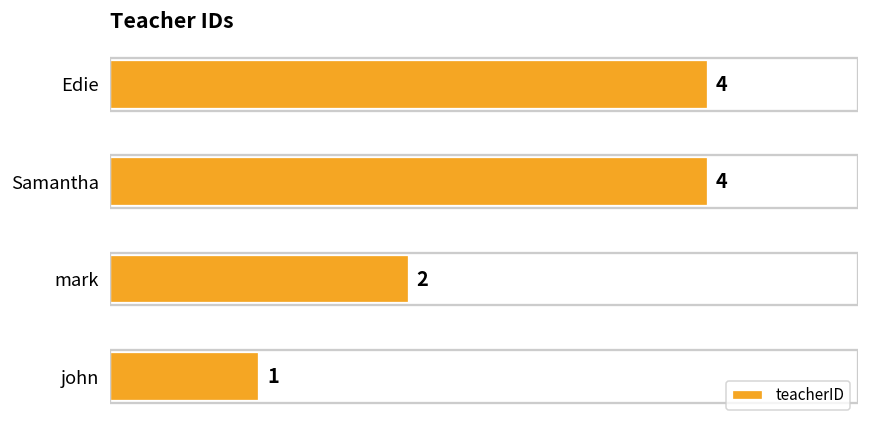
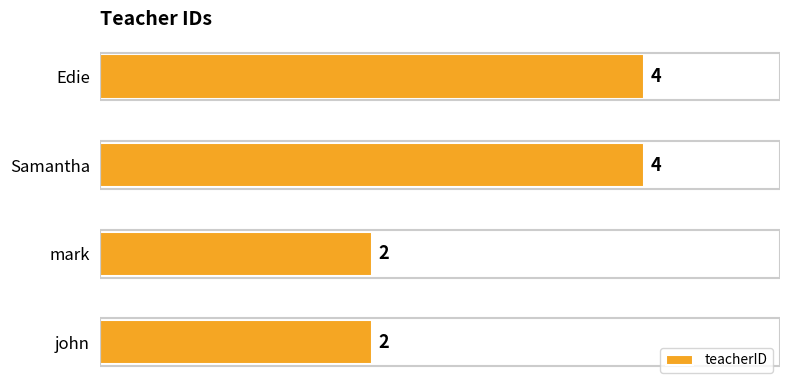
john: 1 -> 2
